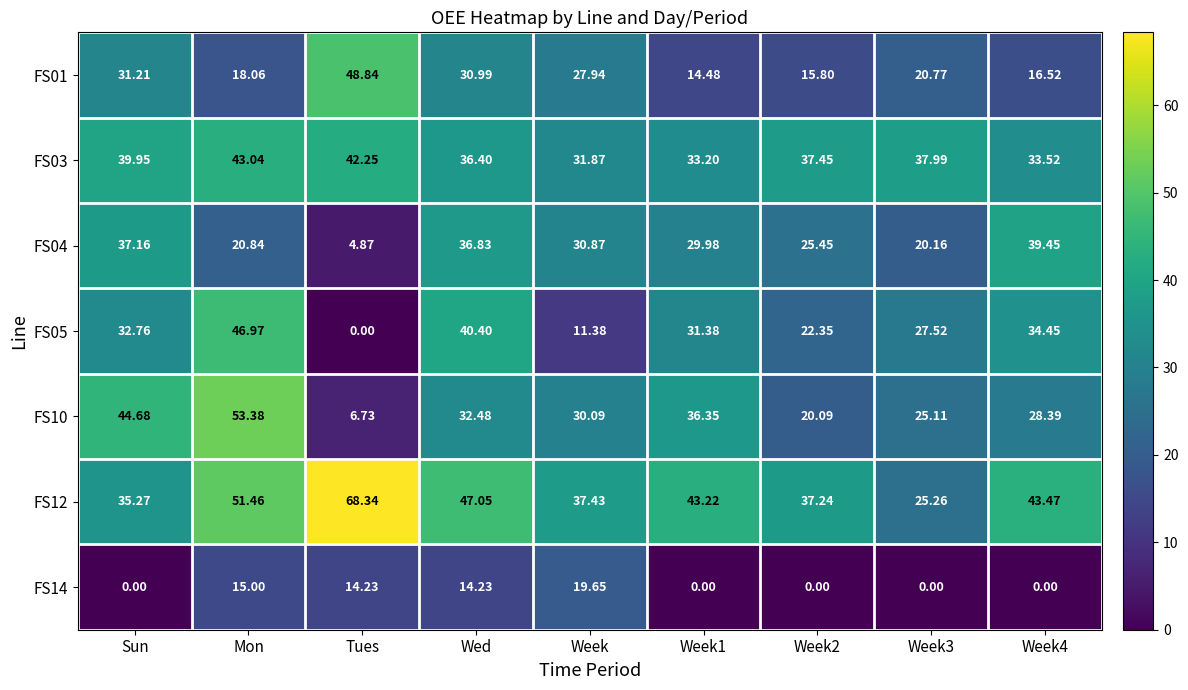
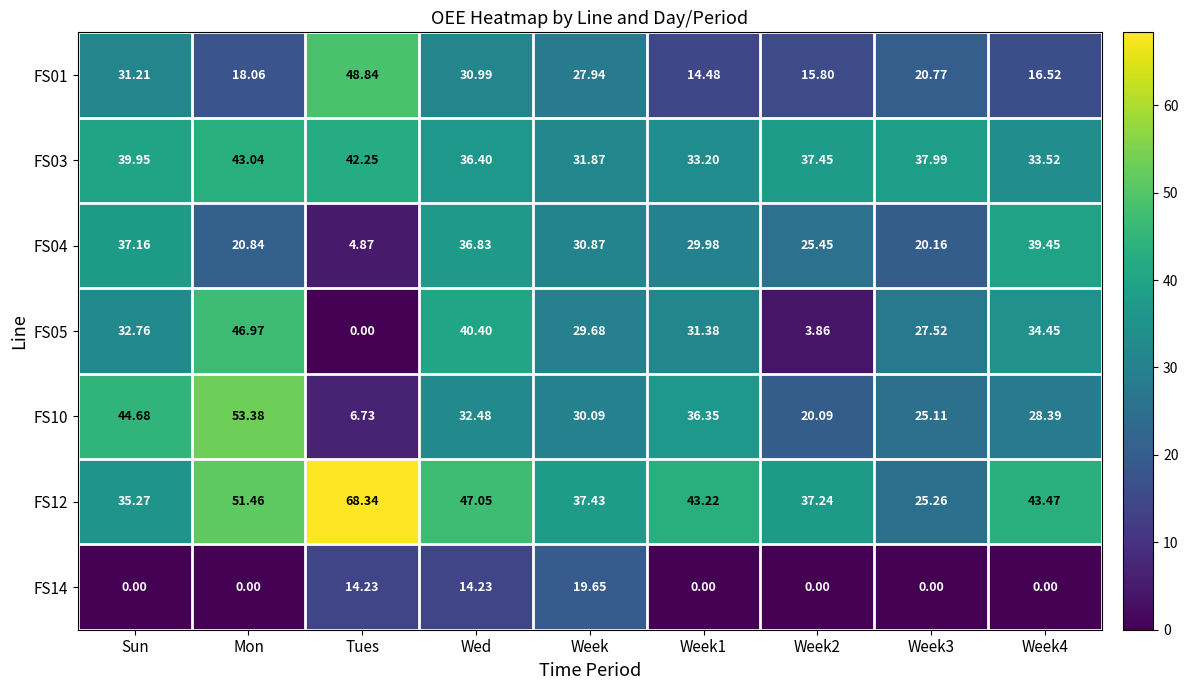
FS05, Week: 11.38 -> 29.68
FS05, Week2: 22.35 -> 3.86
FS14, Mon: 15.00 -> 0.00
